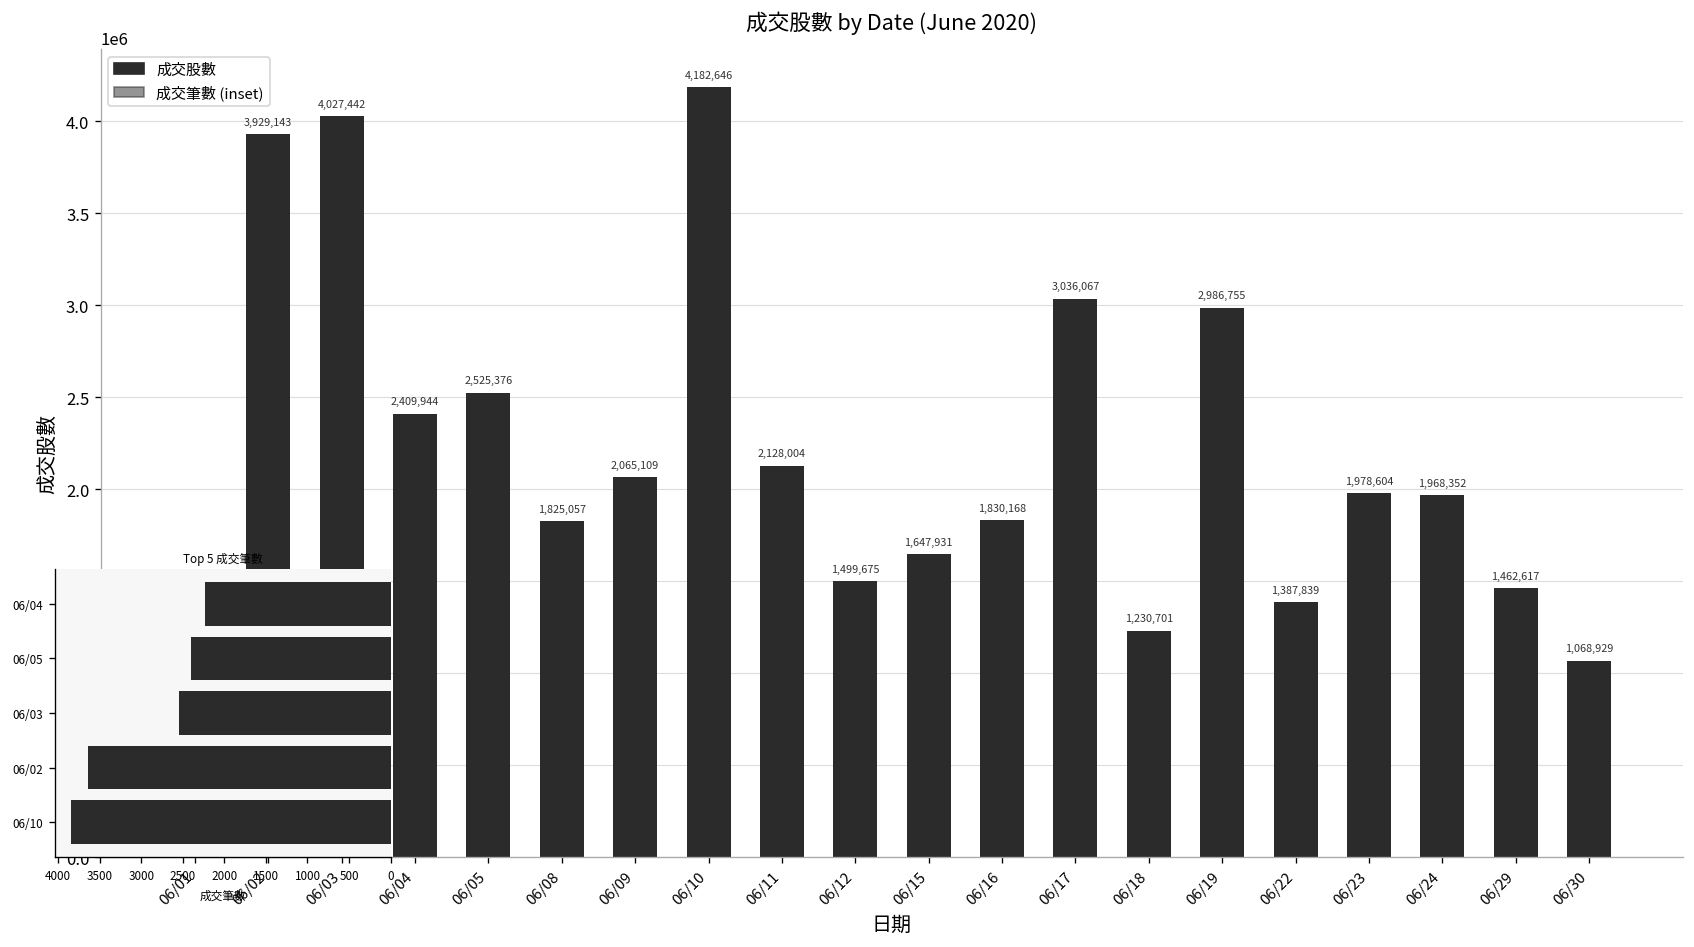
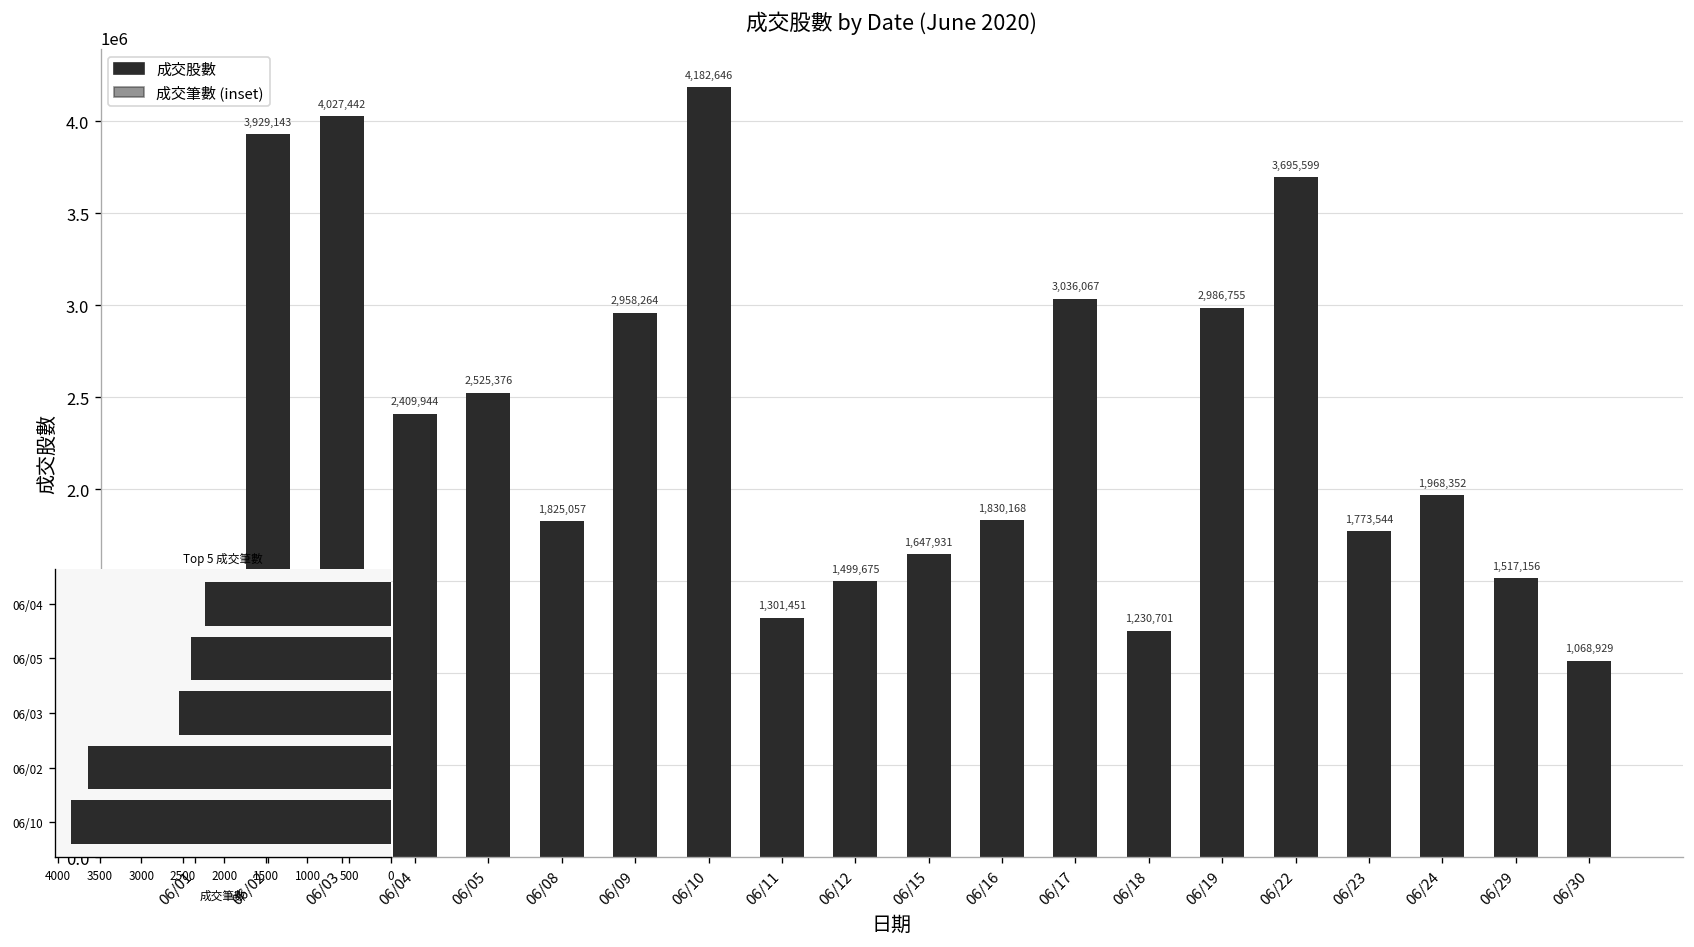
成交股數 by Date (June 2020), 06/09: 2,065,109 -> 2,958,264
成交股數 by Date (June 2020), 06/11: 2,128,004 -> 1,301,451
成交股數 by Date (June 2020), 06/22: 1,387,839 -> 3,695,599
成交股數 by Date (June 2020), 06/23: 1,978,604 -> 1,773,544
成交股數 by Date (June 2020), 06/29: 1,462,617 -> 1,517,156
